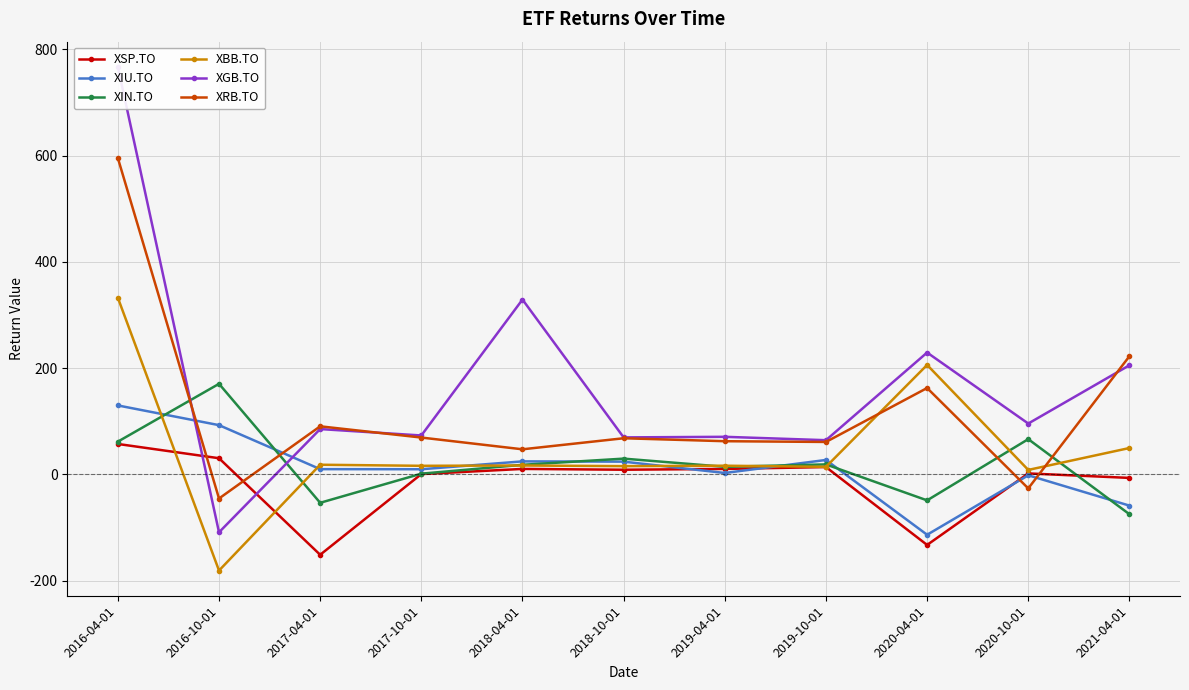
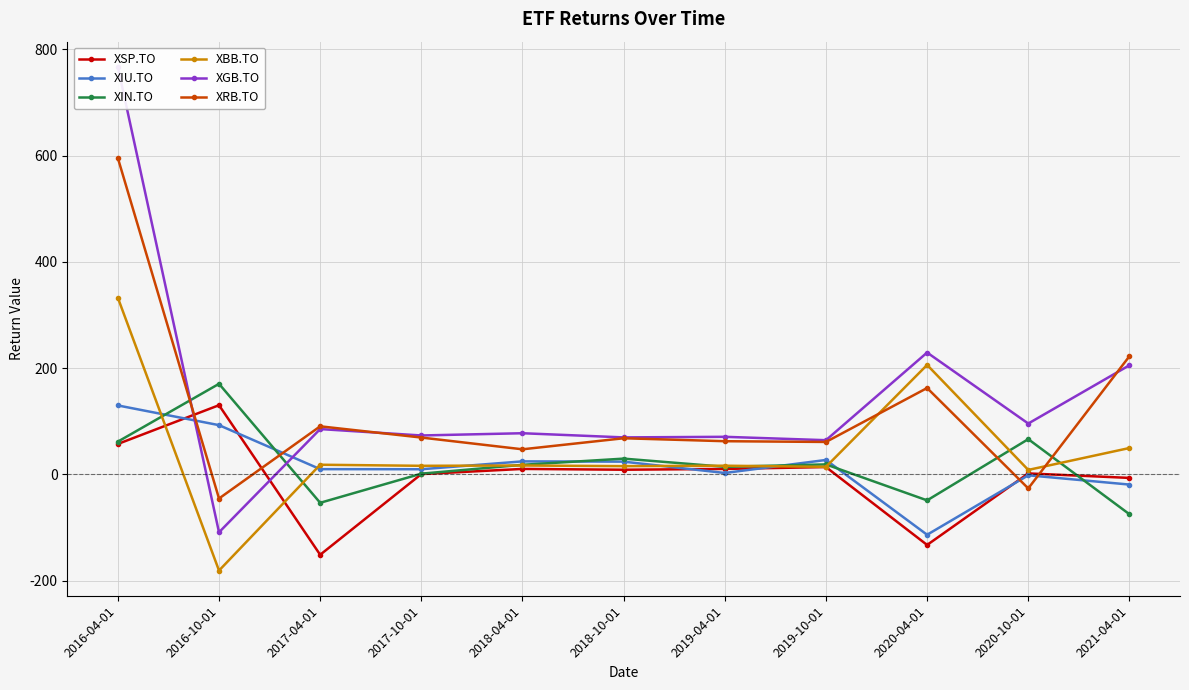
XSP.TO, 2016-10-01: 30 -> 130
XGB.TO, 2018-04-01: 330 -> 80
XIU.TO, 2021-04-01: -60 -> -20
